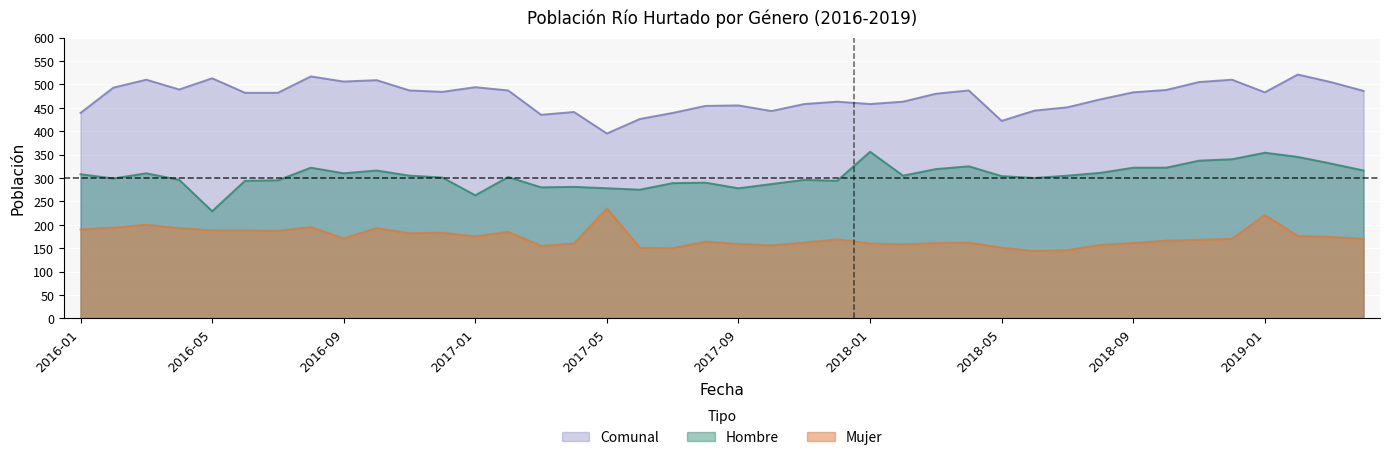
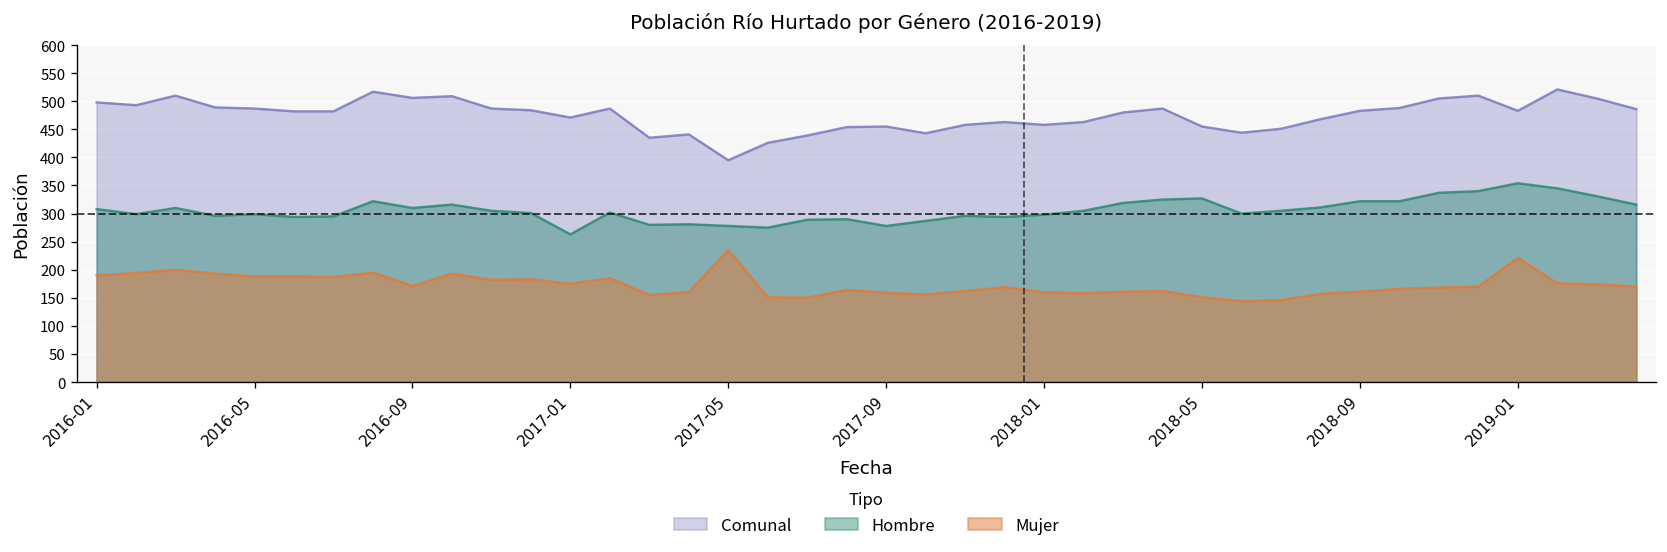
Comunal, 2016-01: 440 -> 500
Comunal, 2016-05: 510 -> 490
Hombre, 2016-05: 230 -> 300
Comunal, 2017-01: 490 -> 470
Hombre, 2018-01: 360 -> 300
Comunal, 2018-05: 420 -> 460
Hombre, 2018-05: 300 -> 330
